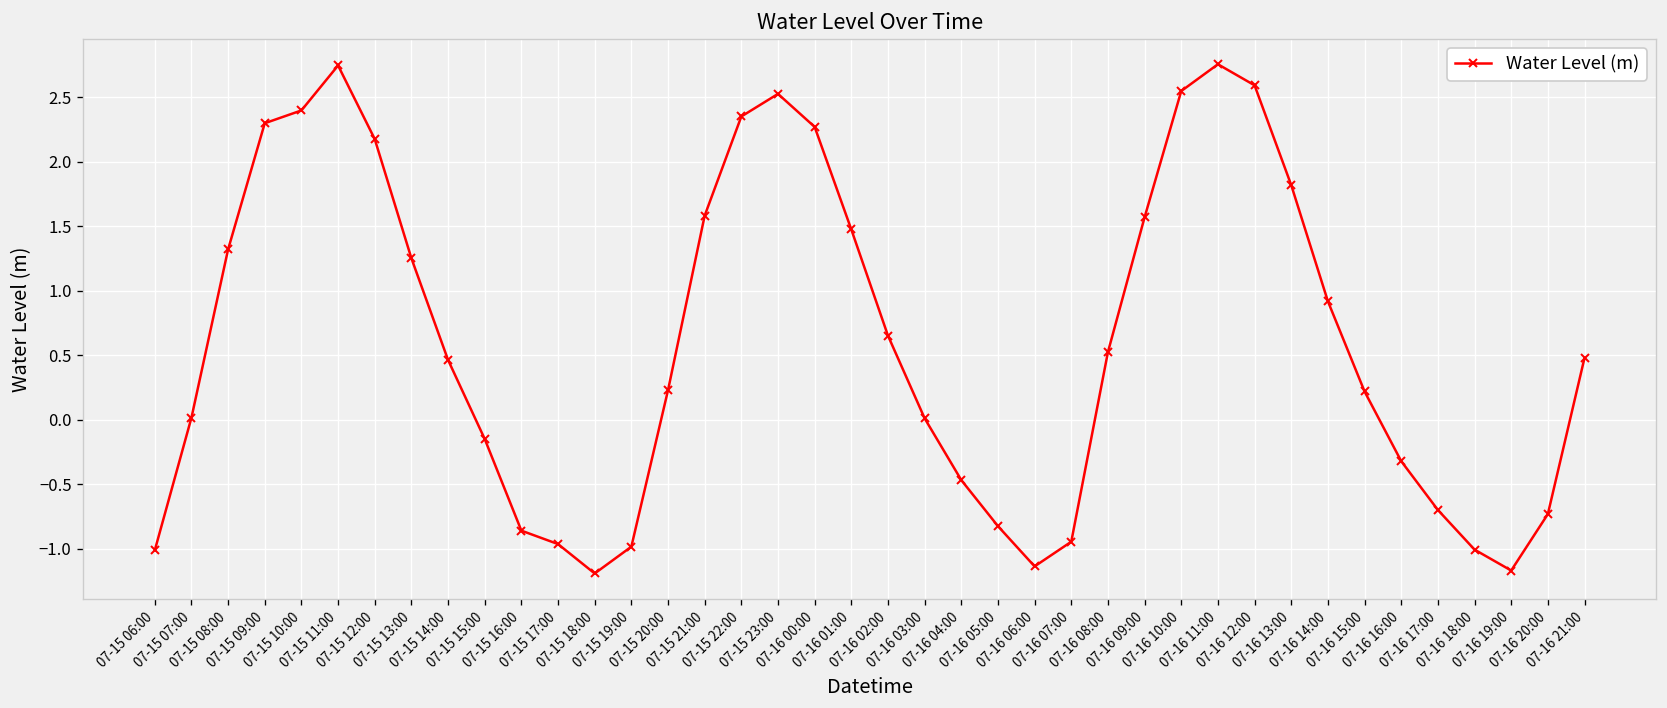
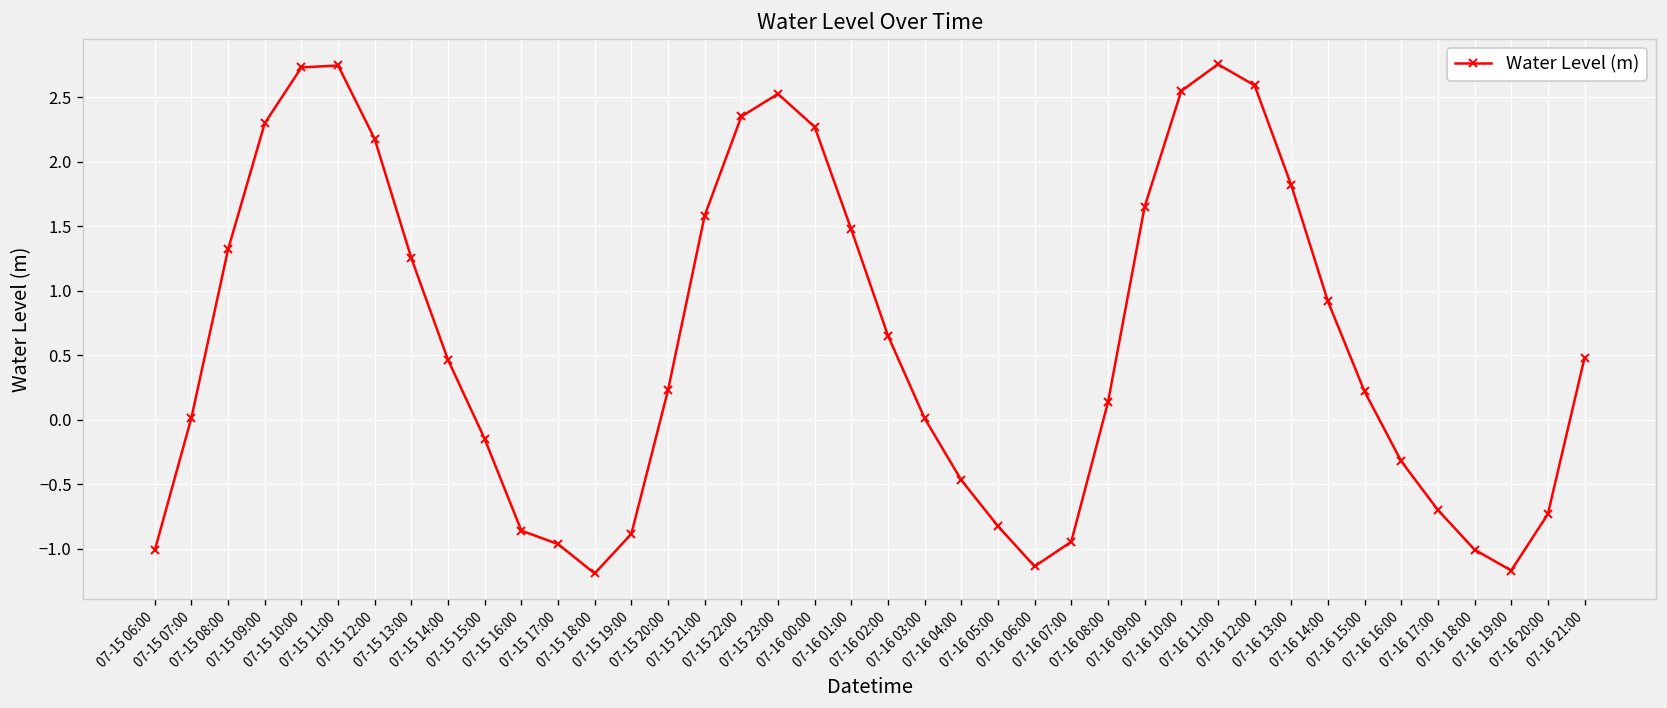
07-15 10:00: 2.40 -> 2.73
07-15 19:00: -0.98 -> -0.88
07-16 08:00: 0.52 -> 0.13
07-16 09:00: 1.57 -> 1.65
